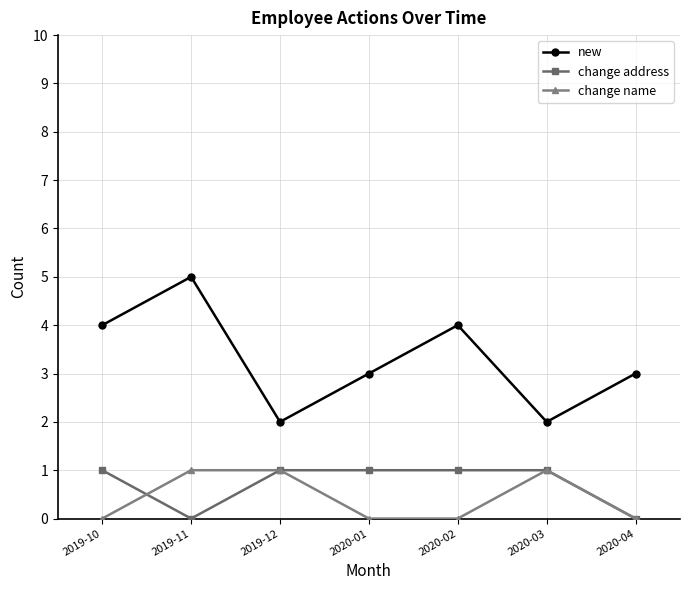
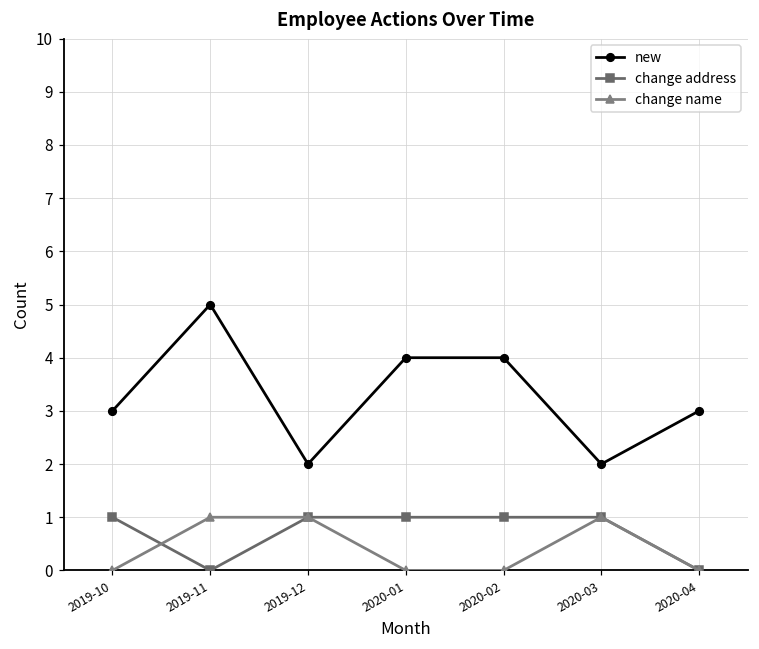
new, 2019-10: 4 -> 3
new, 2020-01: 3 -> 4
